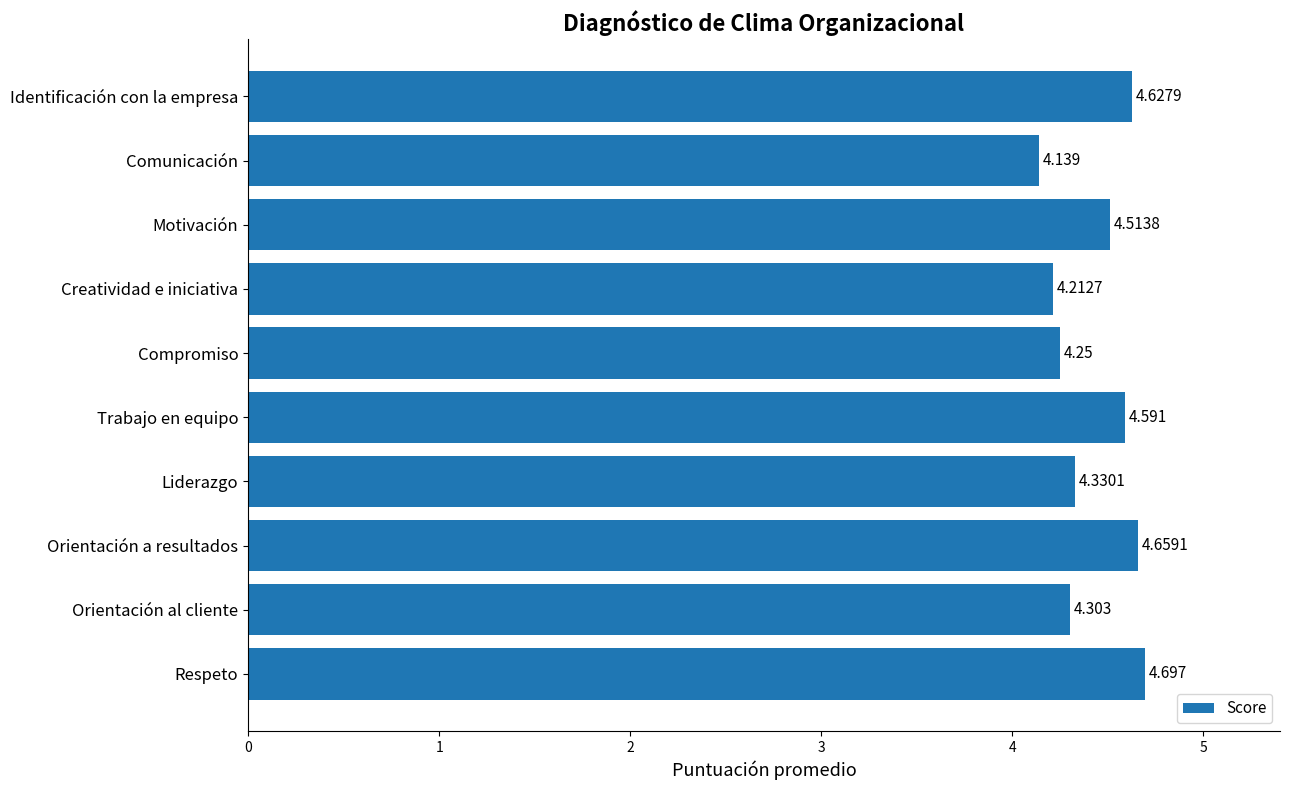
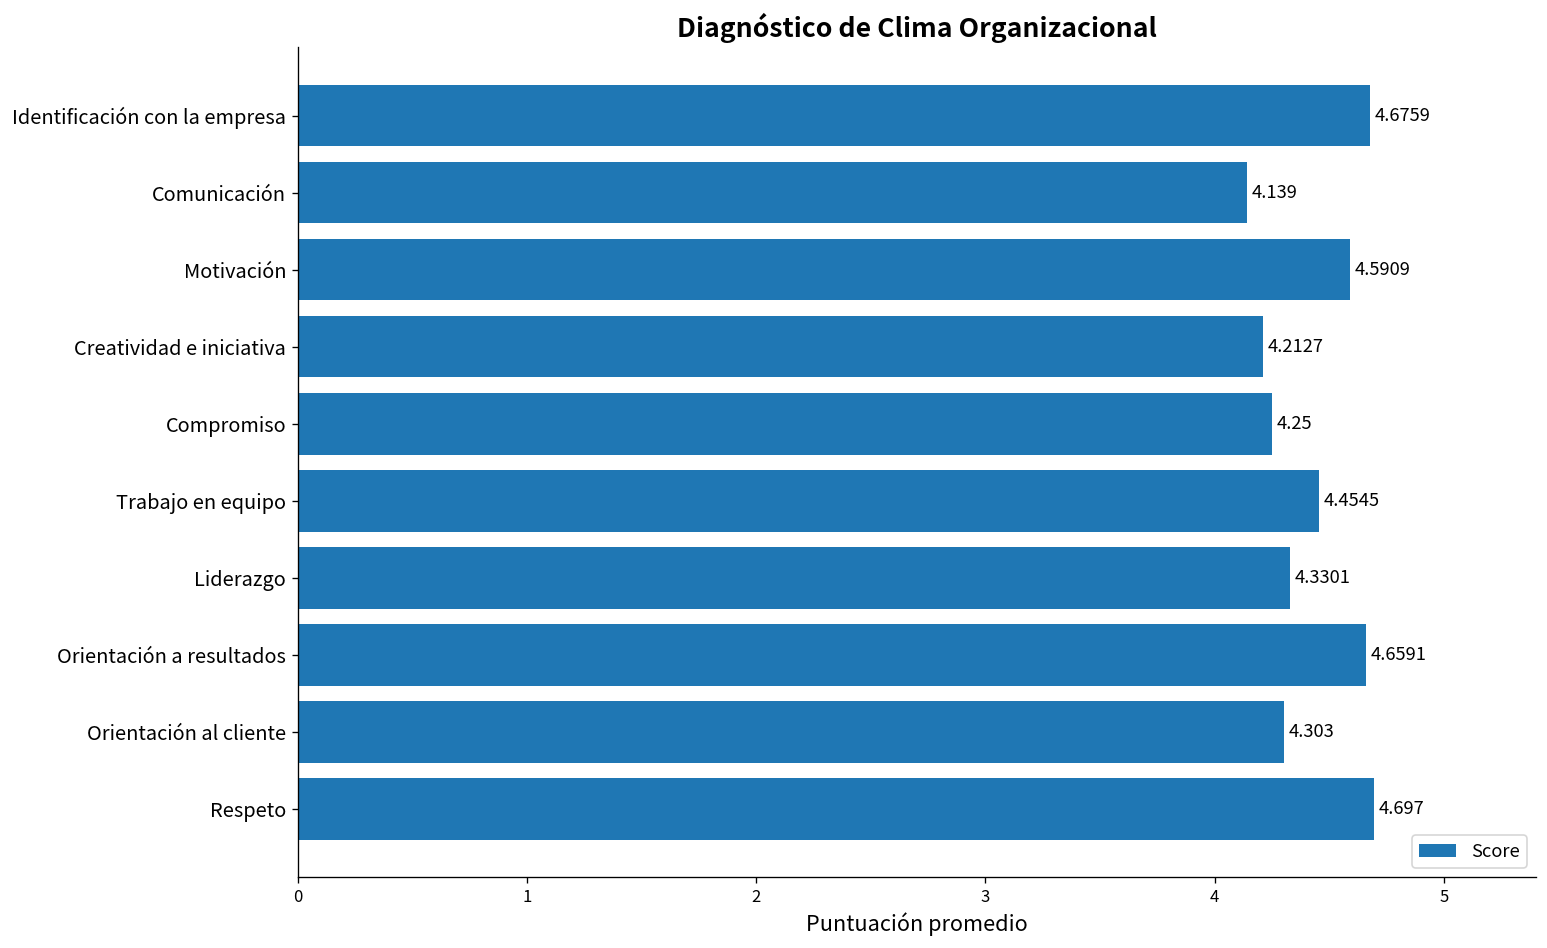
Identificación con la empresa: 4.6279 -> 4.6759
Motivación: 4.5138 -> 4.5909
Trabajo en equipo: 4.591 -> 4.4545
